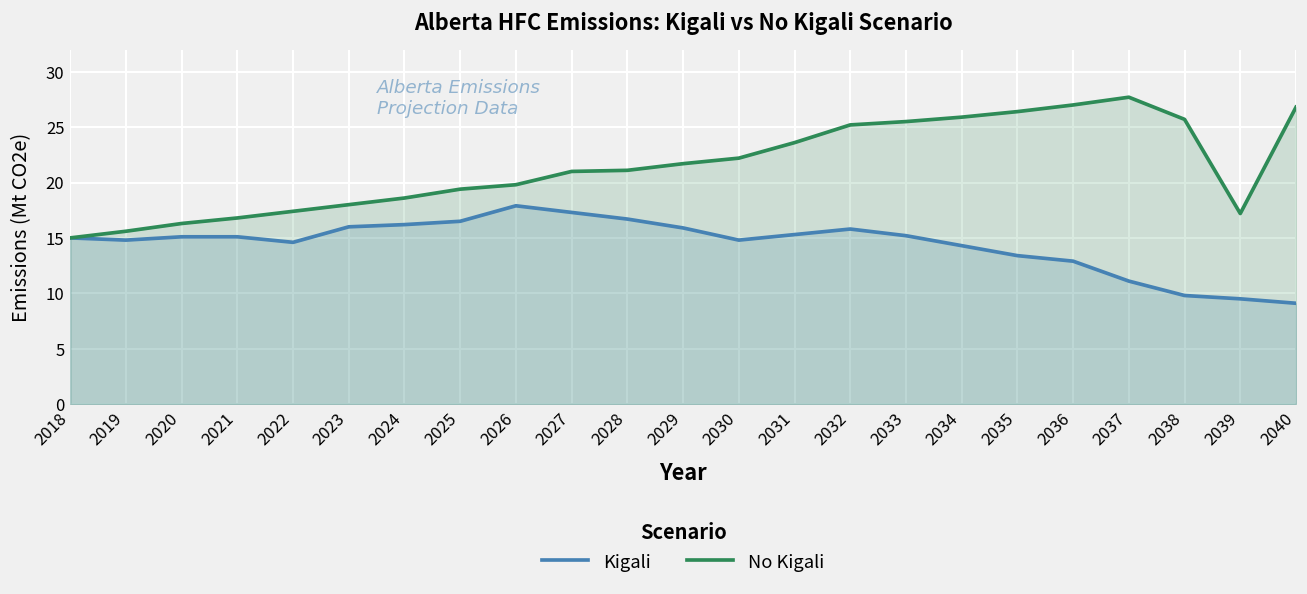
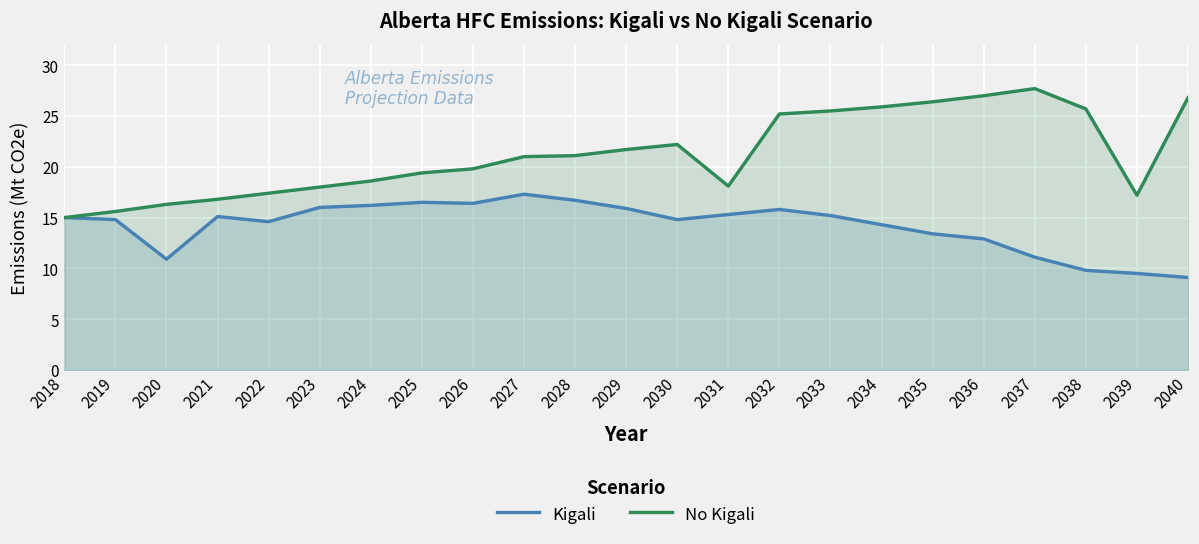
Kigali, 2020: 15 -> 11
Kigali, 2026: 18 -> 16
No Kigali, 2031: 24 -> 18
